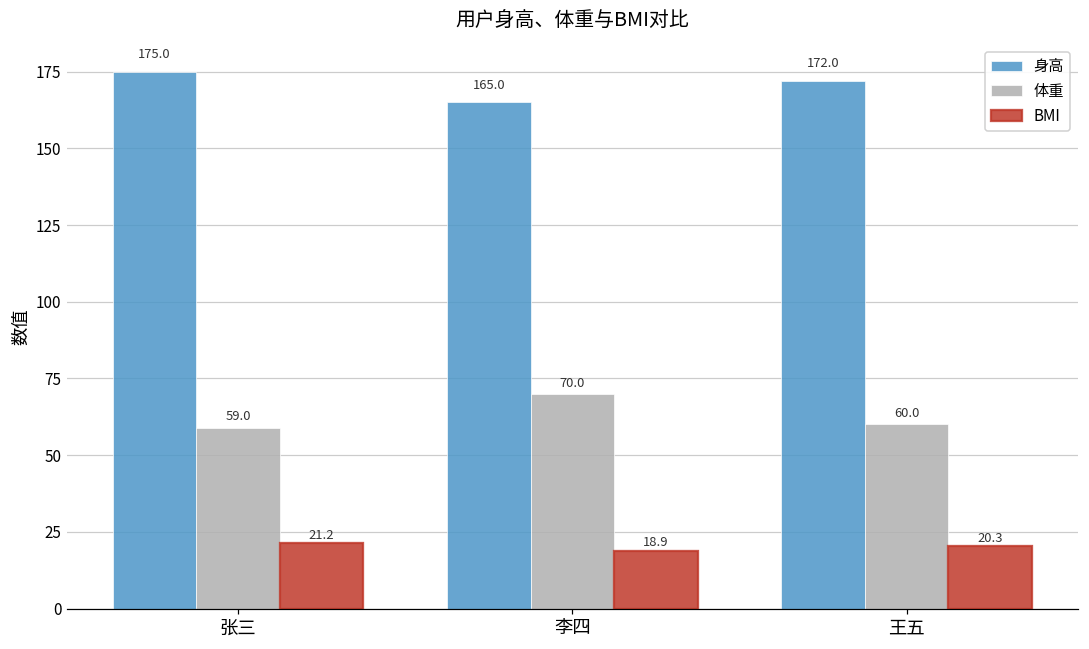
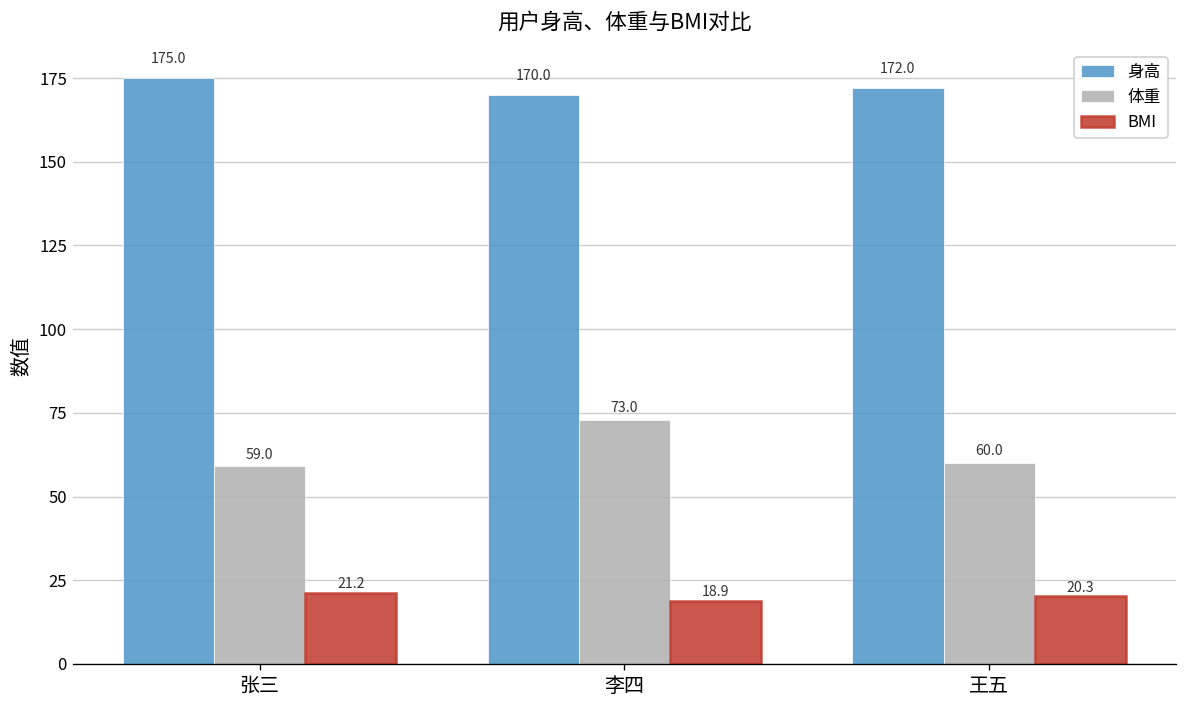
身高, 李四: 165.0 -> 170.0
体重, 李四: 70.0 -> 73.0
